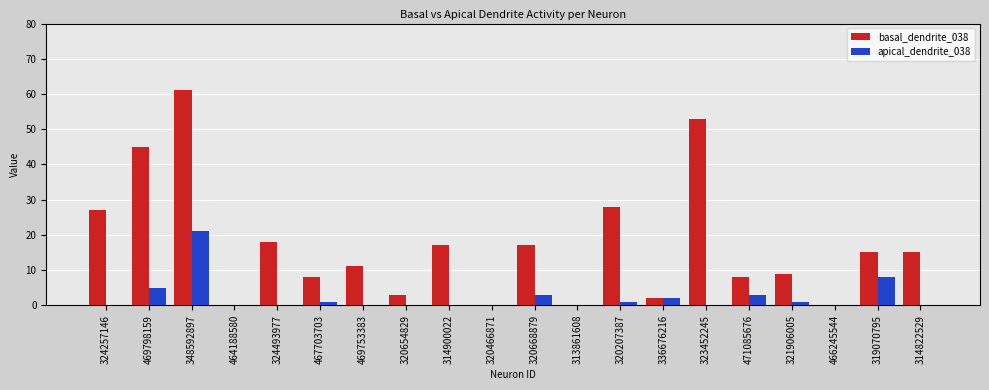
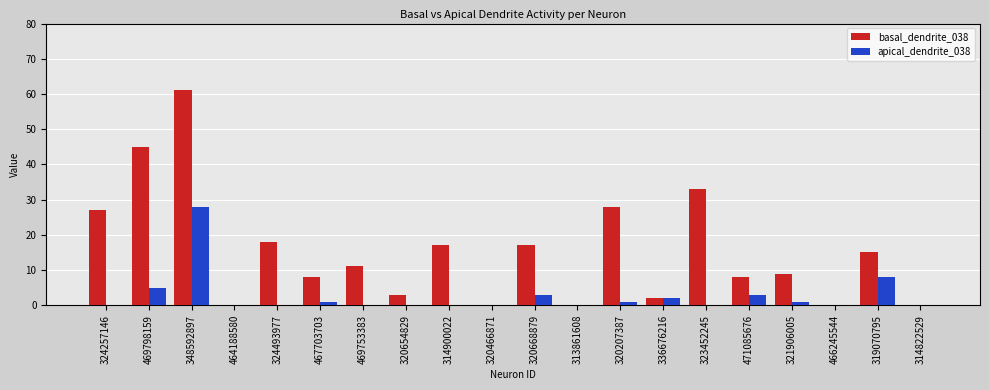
apical_dendrite_038, 348592897: 21 -> 28
basal_dendrite_038, 323452245: 53 -> 33
basal_dendrite_038, 314822529: 15 -> 0
